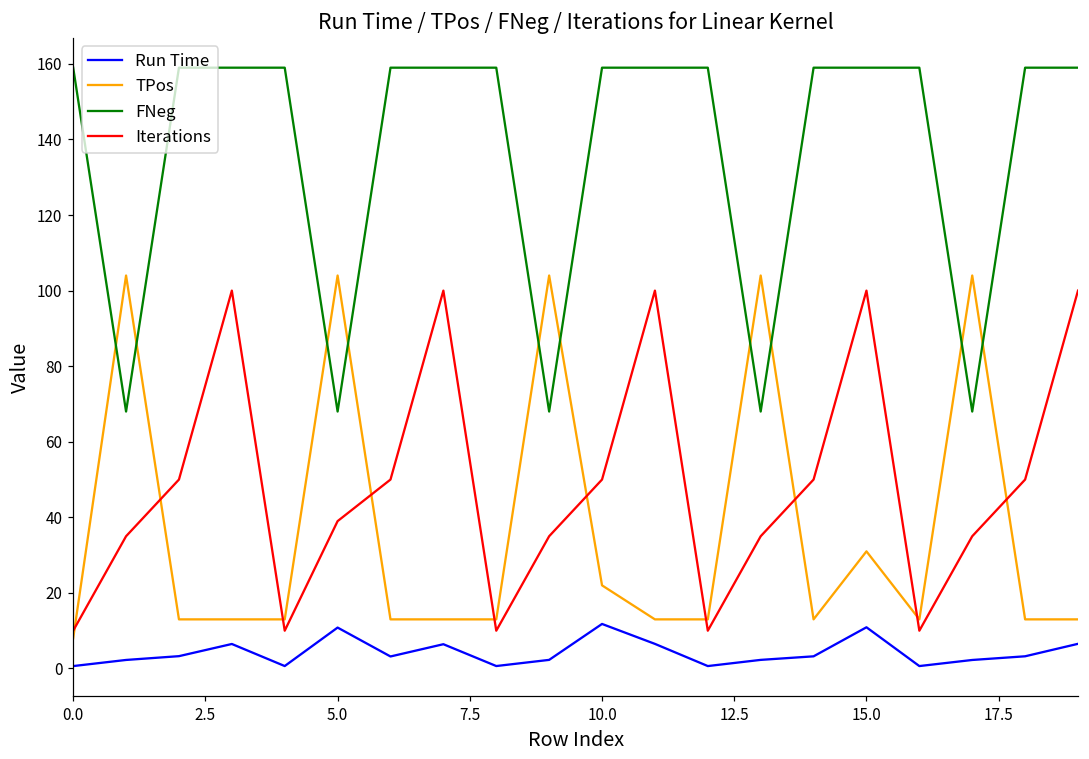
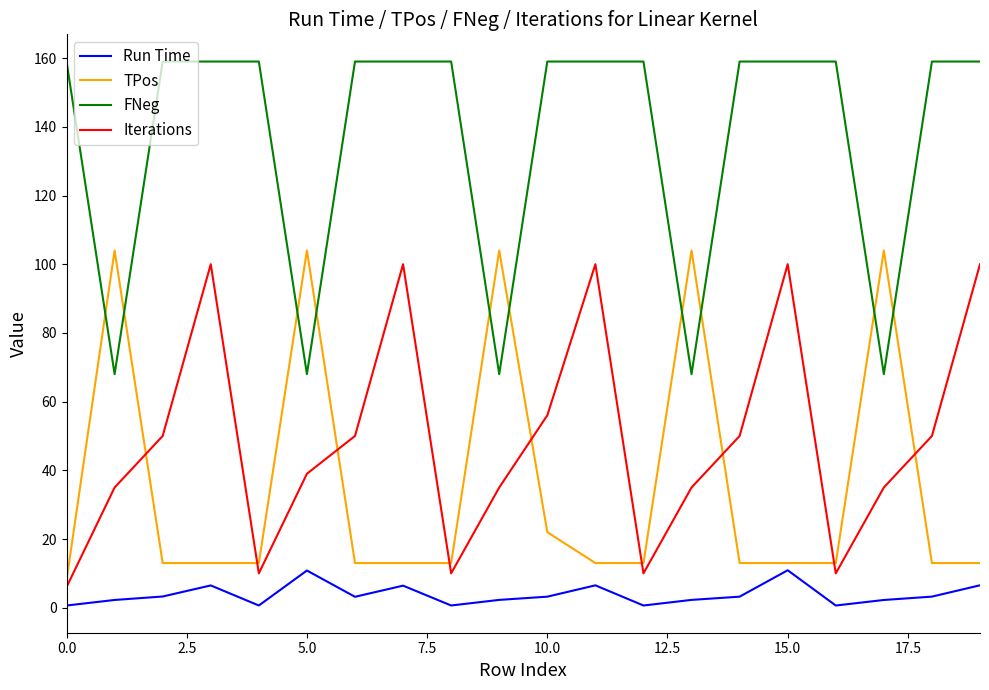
Iterations, 0.0: 10 -> 6
Run Time, 10.0: 12 -> 3
Iterations, 10.0: 50 -> 56
TPos, 15.0: 31 -> 13
